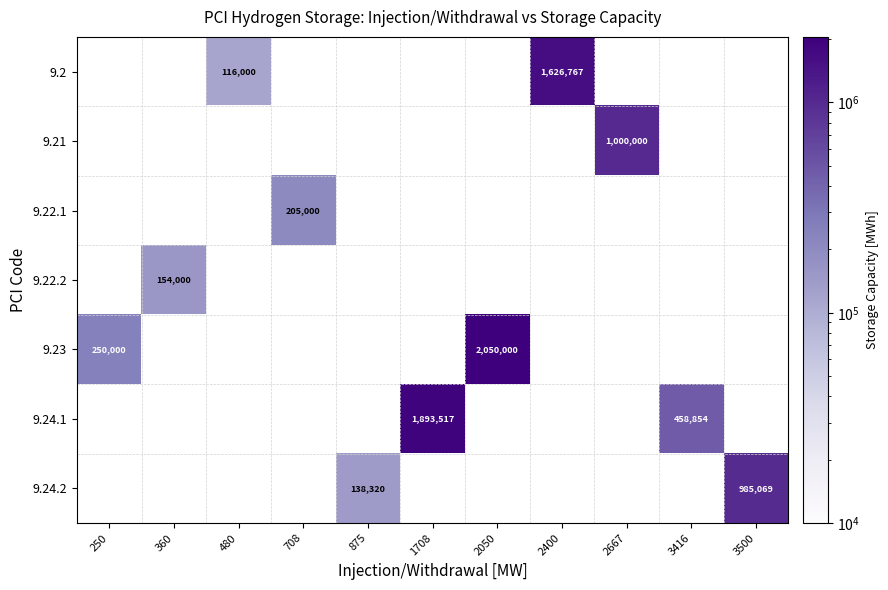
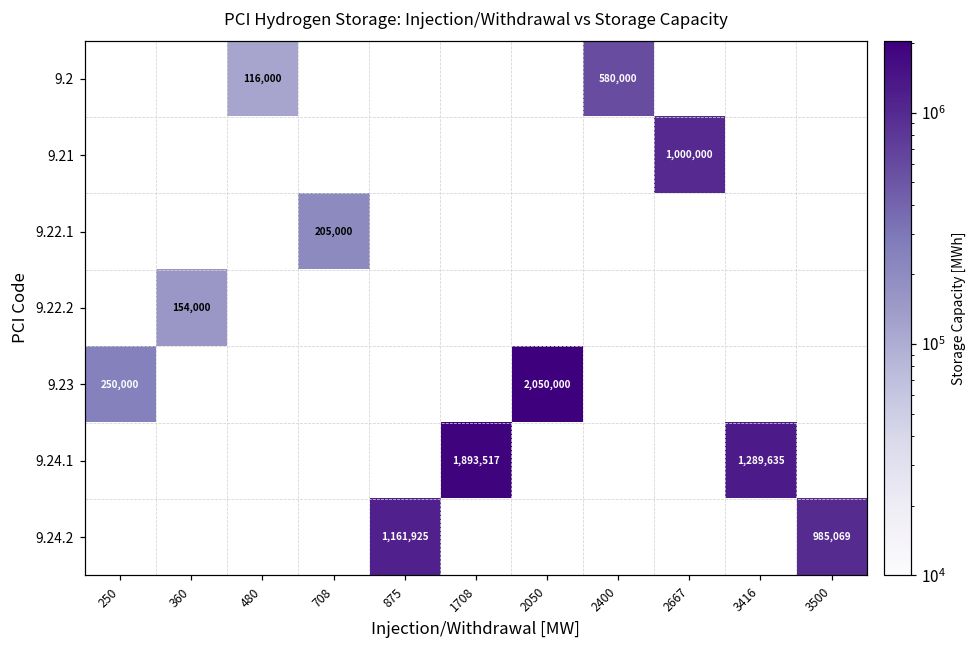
9.2, 2400: 1,626,767 -> 580,000
9.24.1, 3416: 458,854 -> 1,289,635
9.24.2, 875: 138,320 -> 1,161,925
